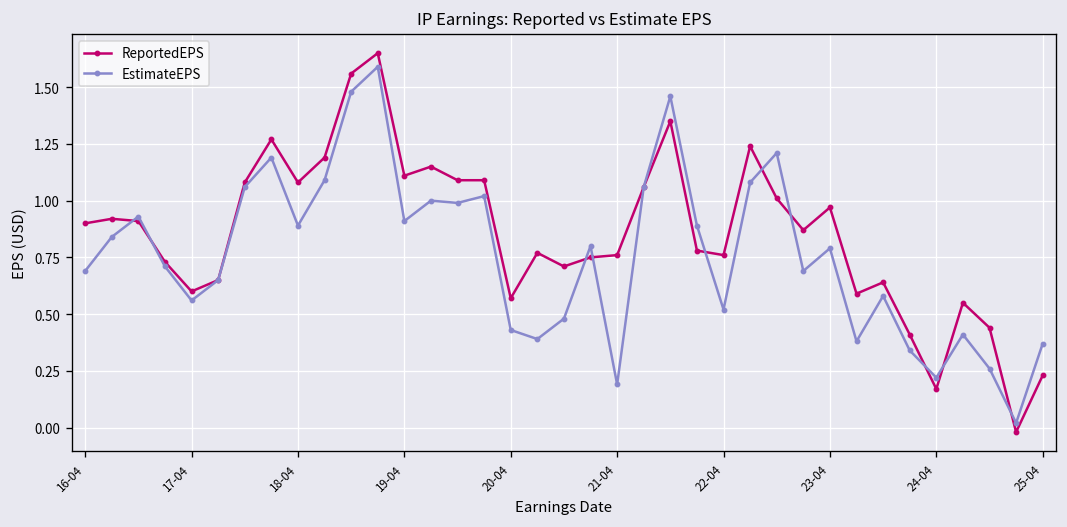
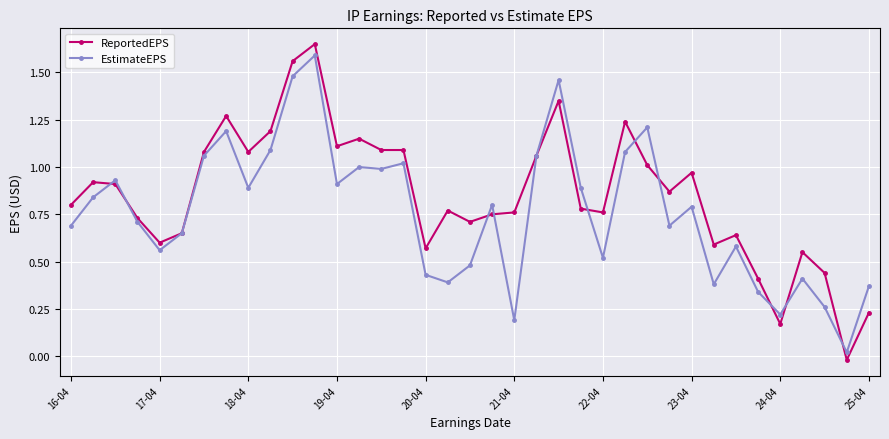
ReportedEPS, 16-04: 0.9 -> 0.8
